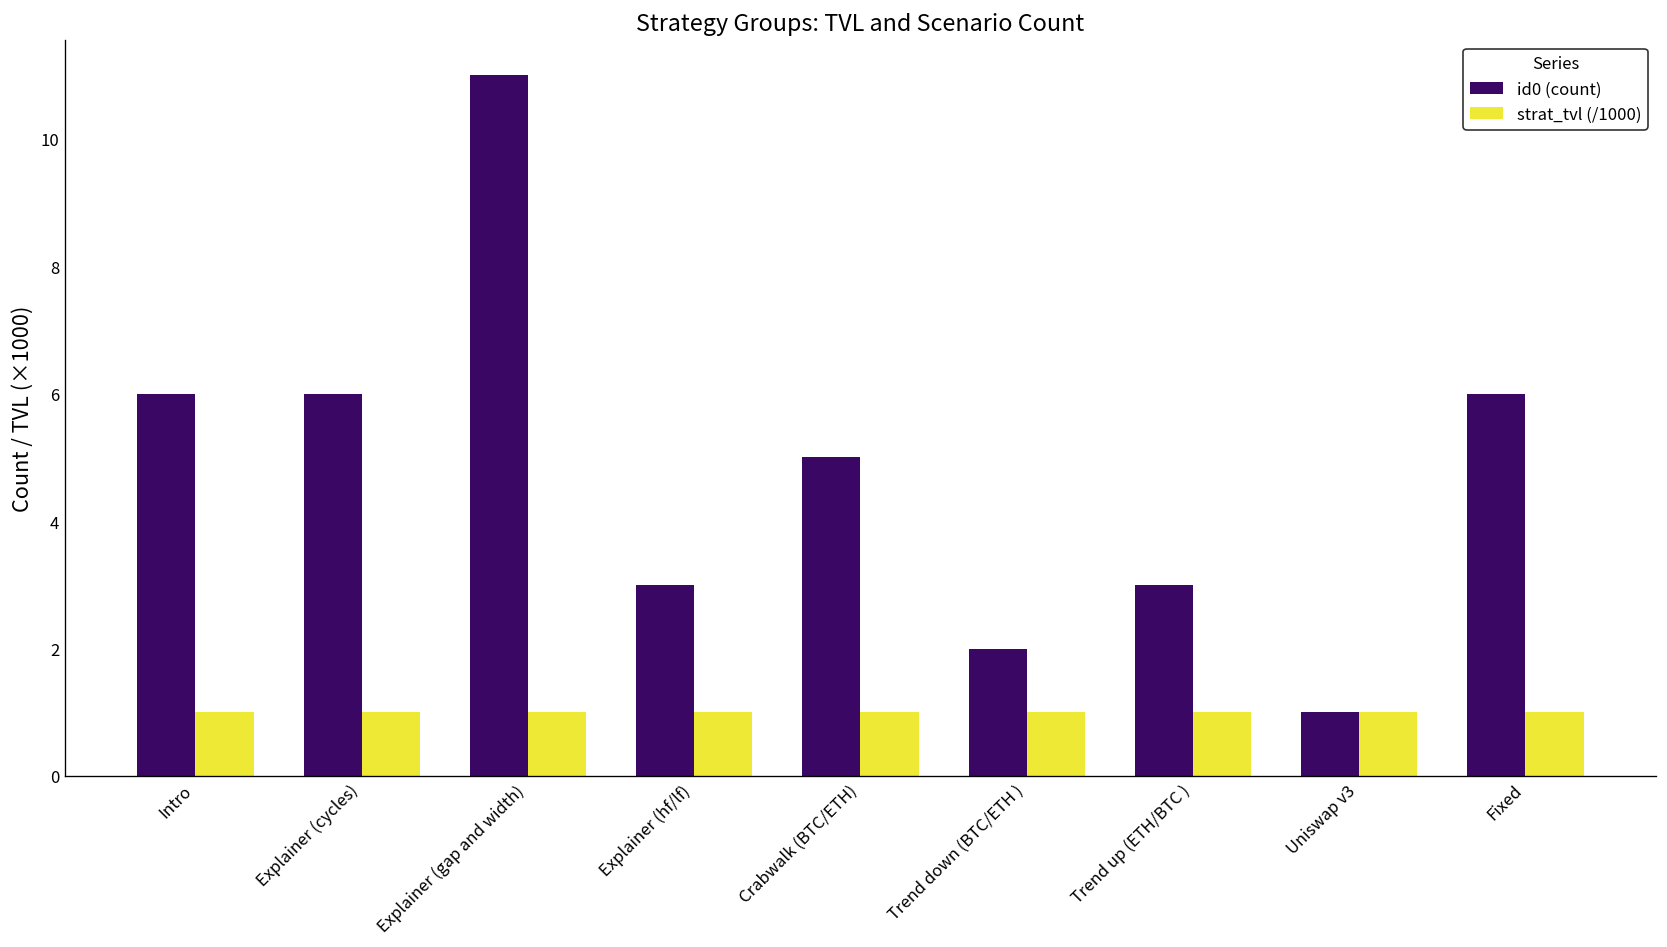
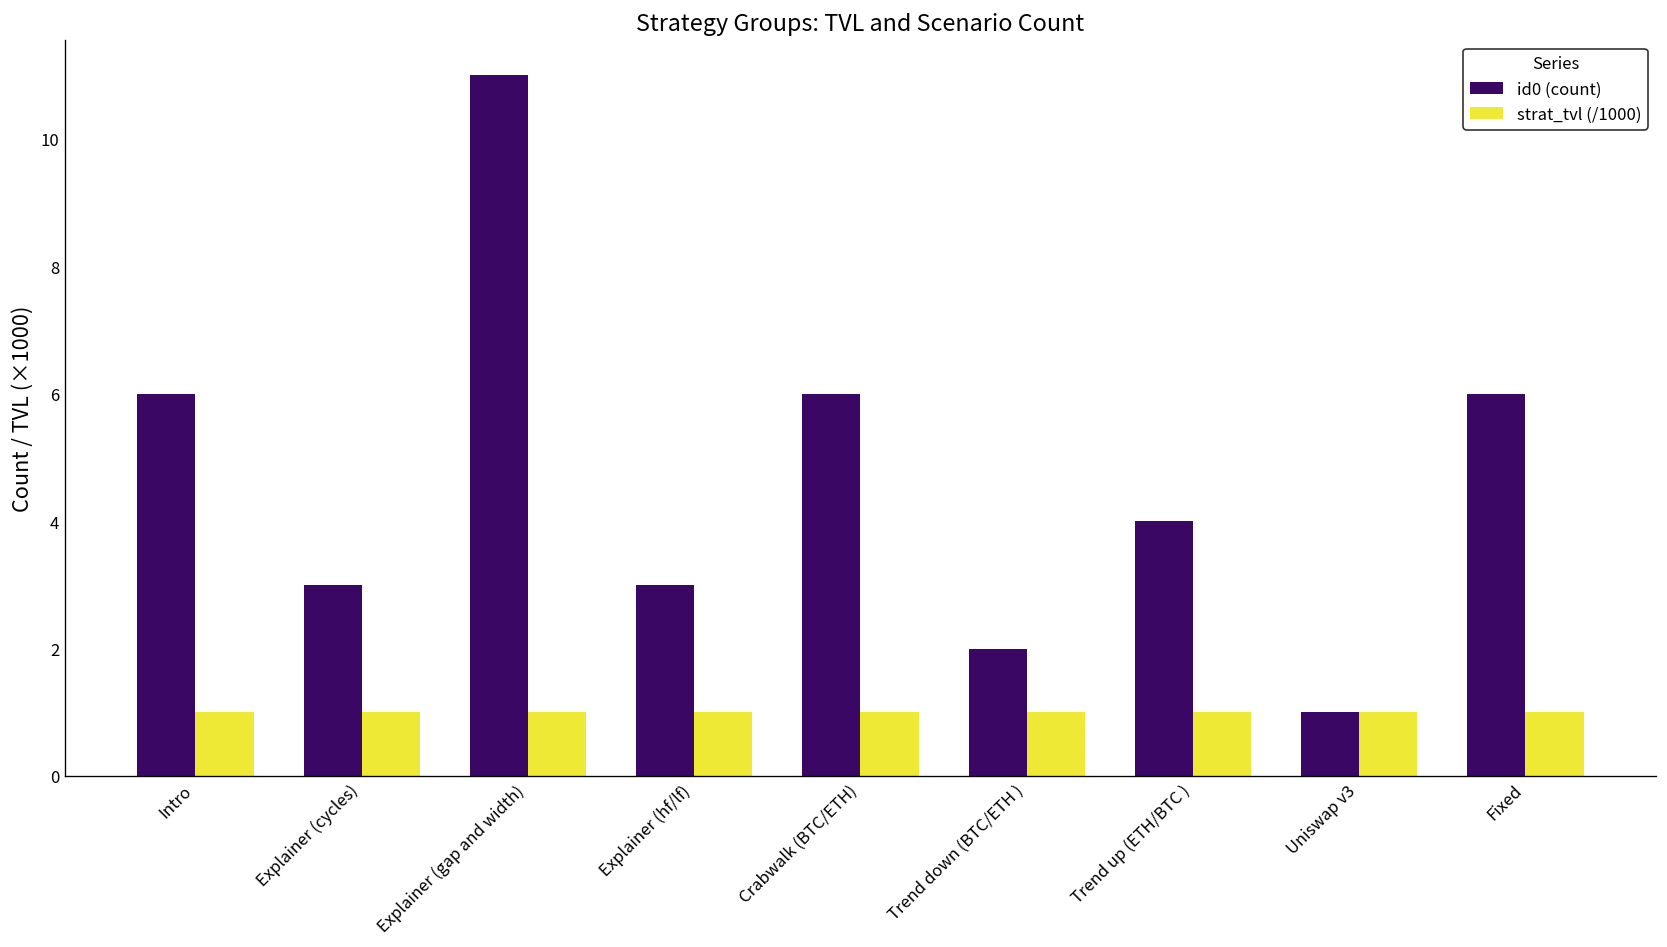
id0 (count), Explainer (cycles): 6 -> 3
id0 (count), Crabwalk (BTC/ETH): 5 -> 6
id0 (count), Trend up (ETH/BTC ): 3 -> 4
